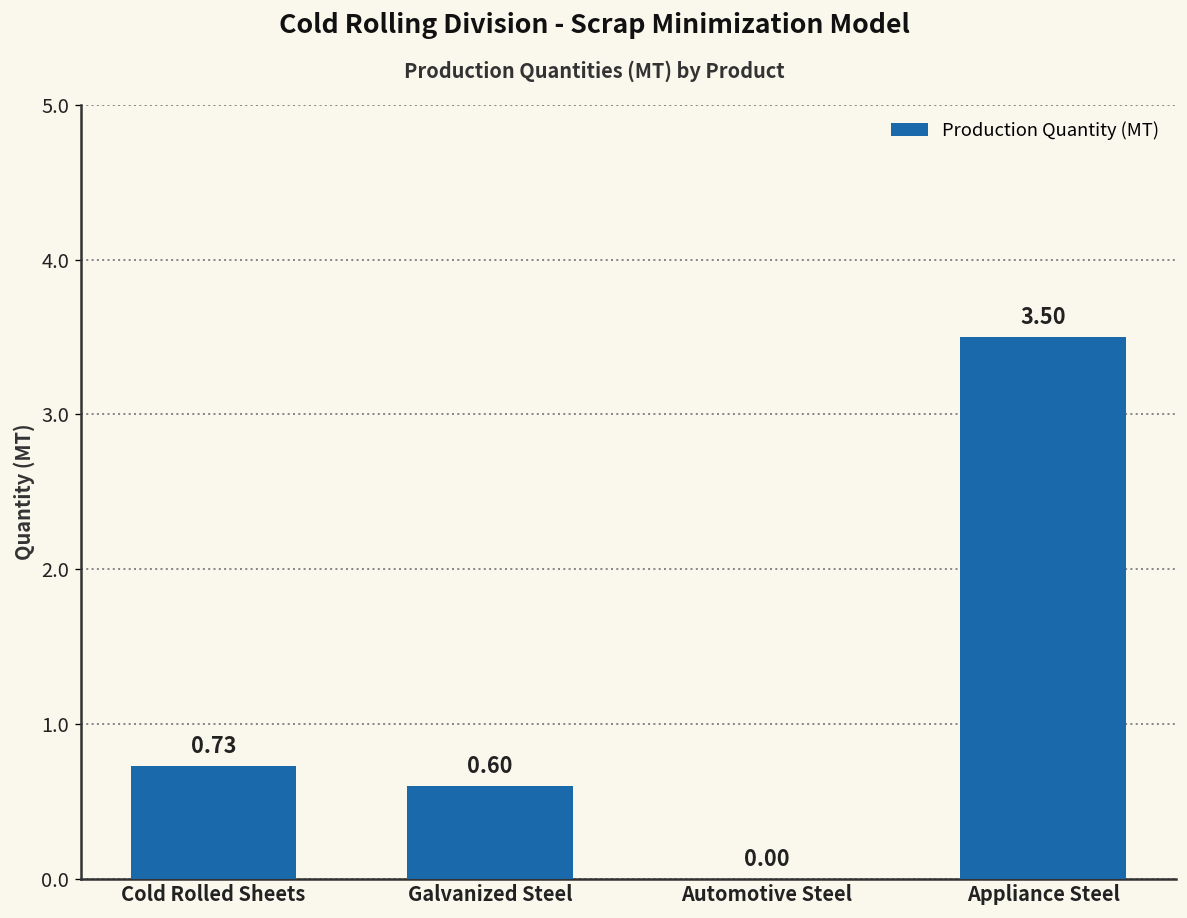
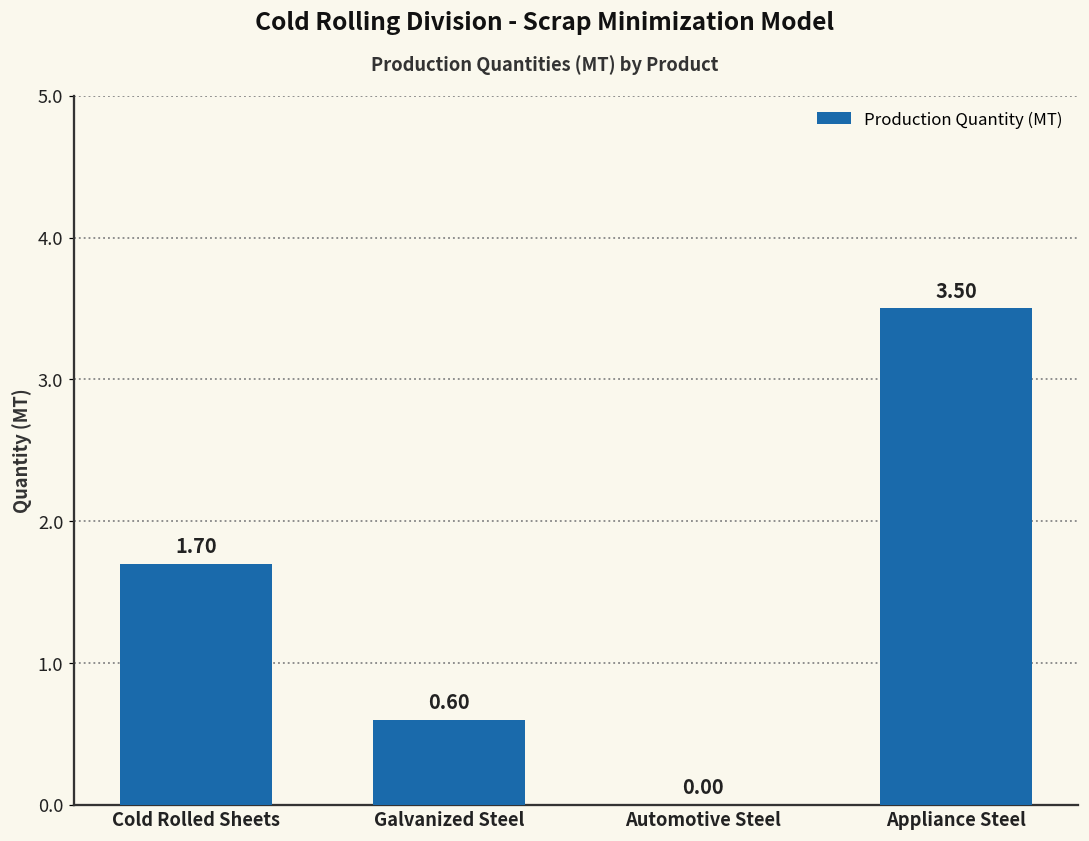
Cold Rolled Sheets: 0.73 -> 1.70
